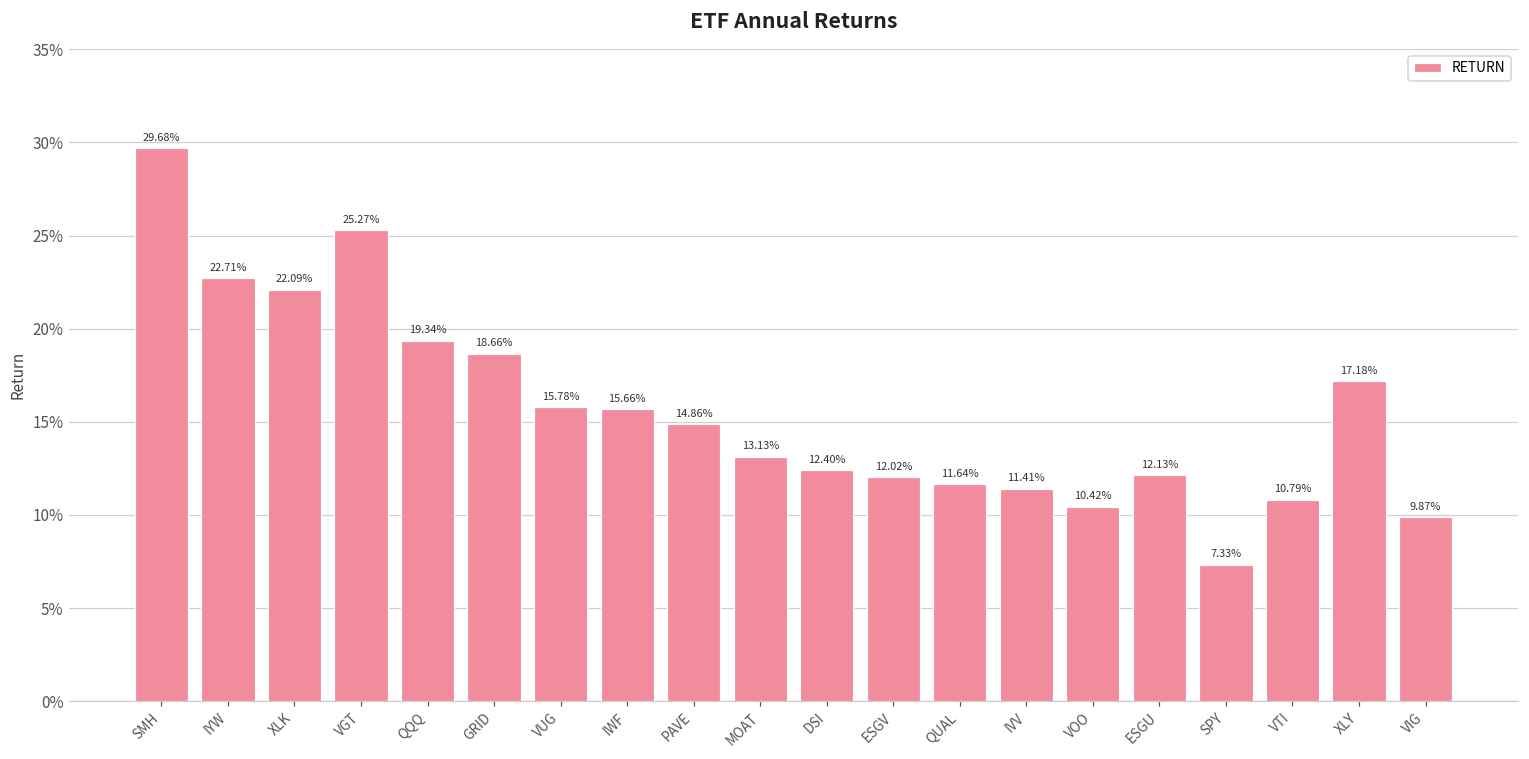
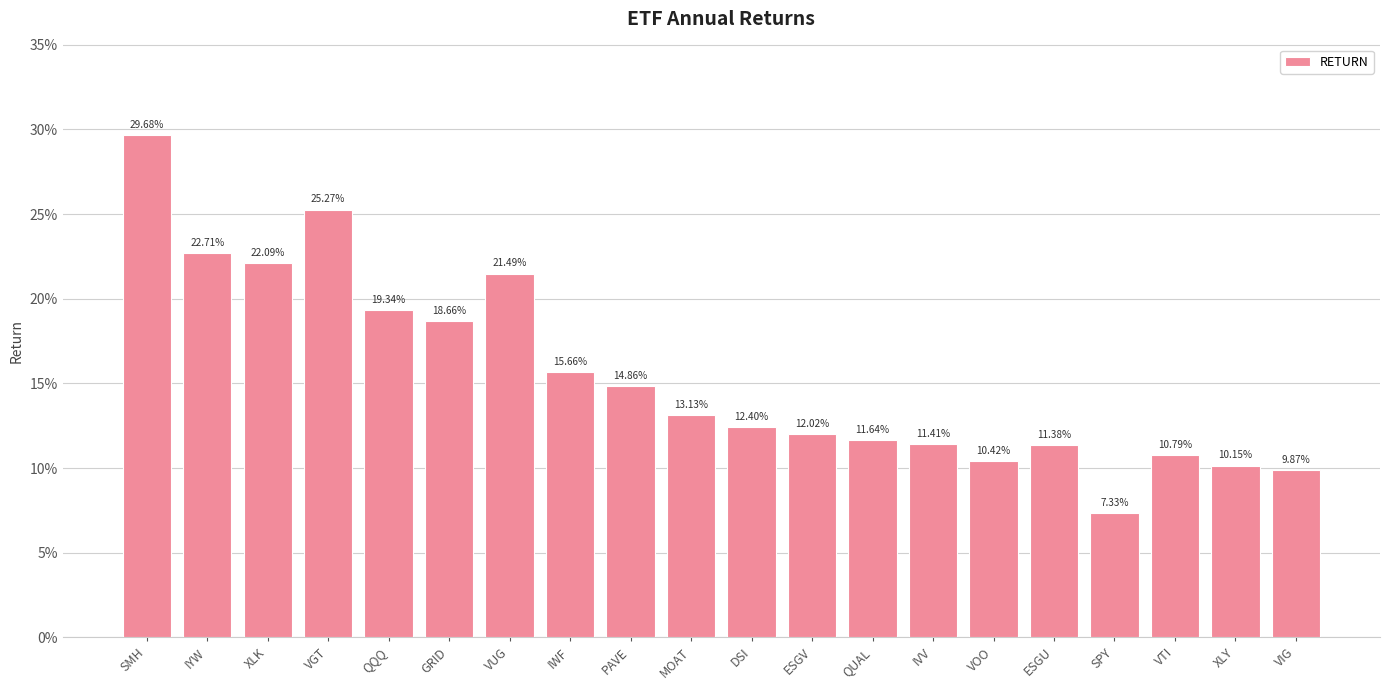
VUG: 15.78% -> 21.49%
ESGU: 12.13% -> 11.38%
XLY: 17.18% -> 10.15%
